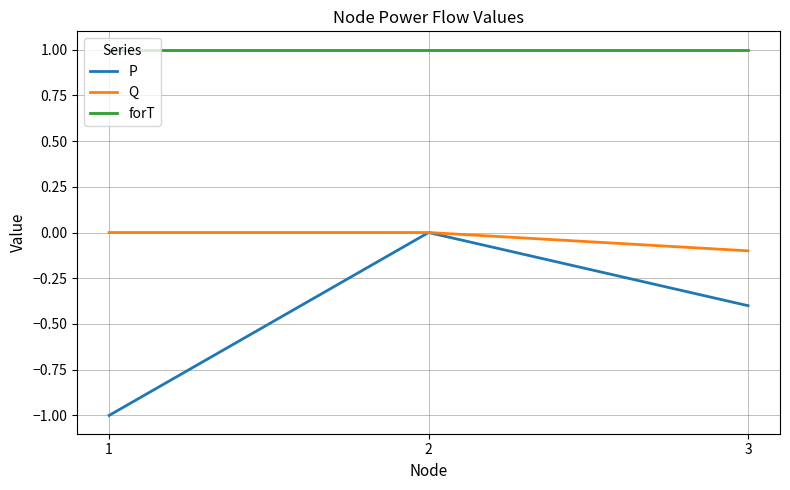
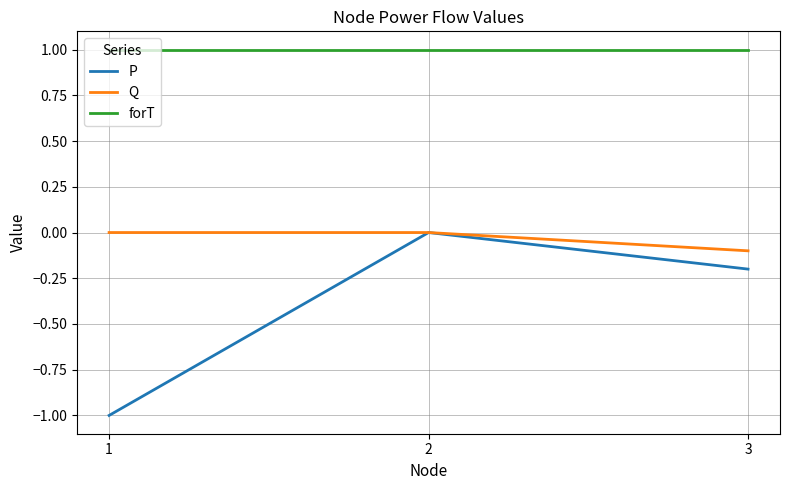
P, 3: -0.4 -> -0.2
